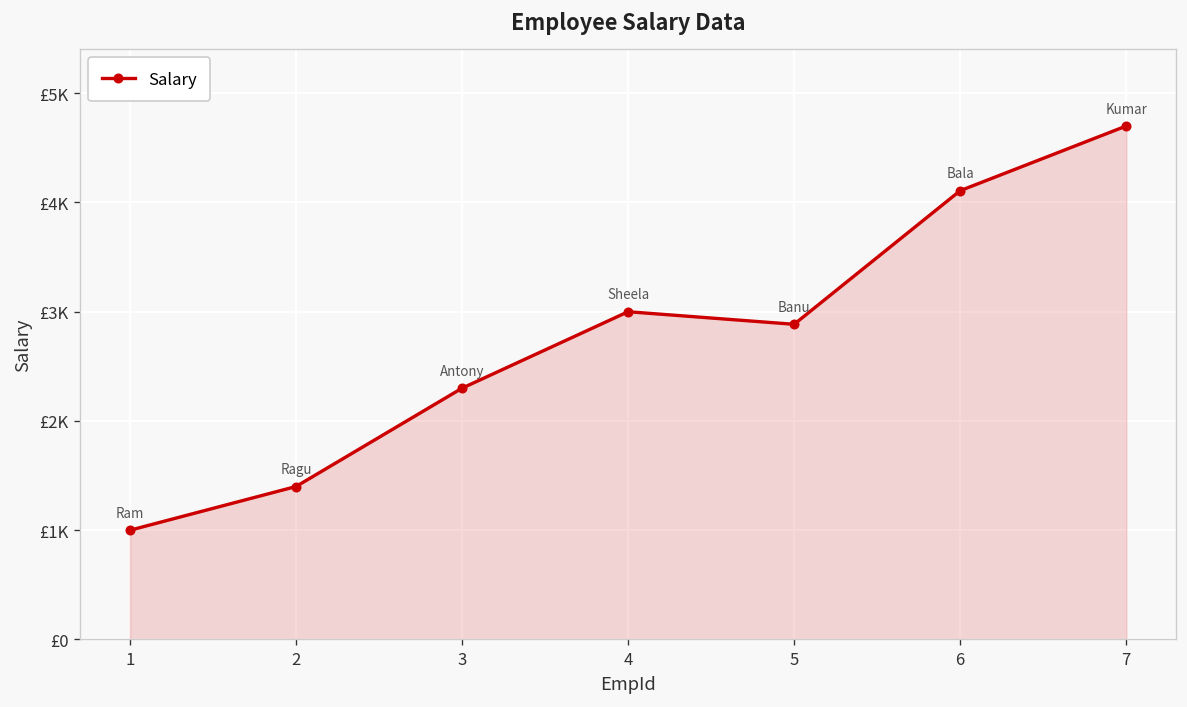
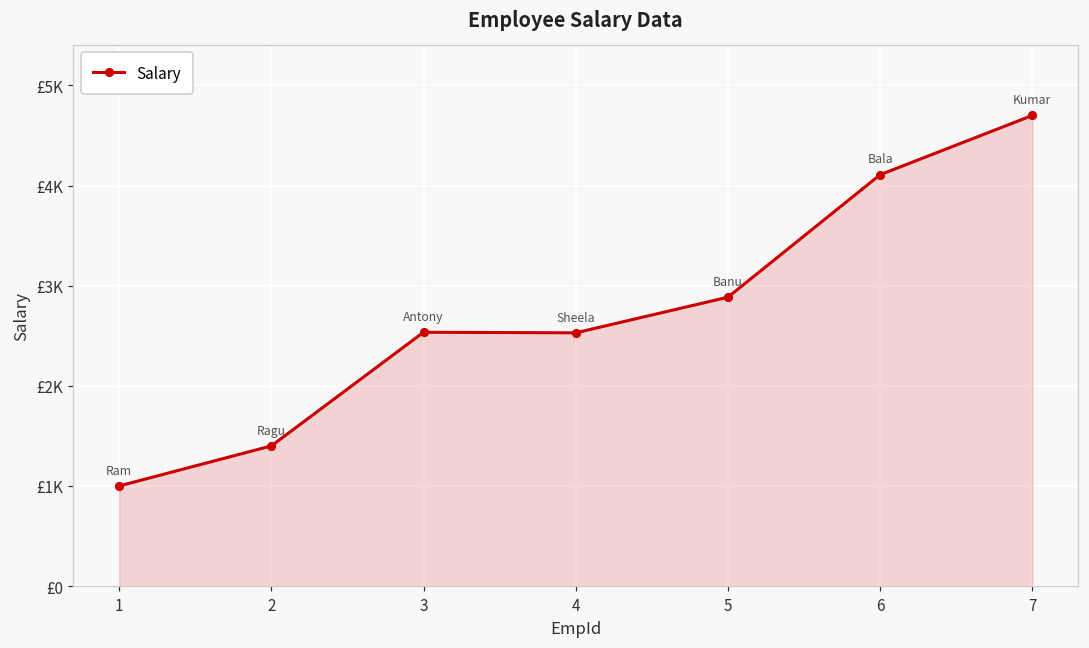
3: £2300 -> £2500
4: £3000 -> £2500
